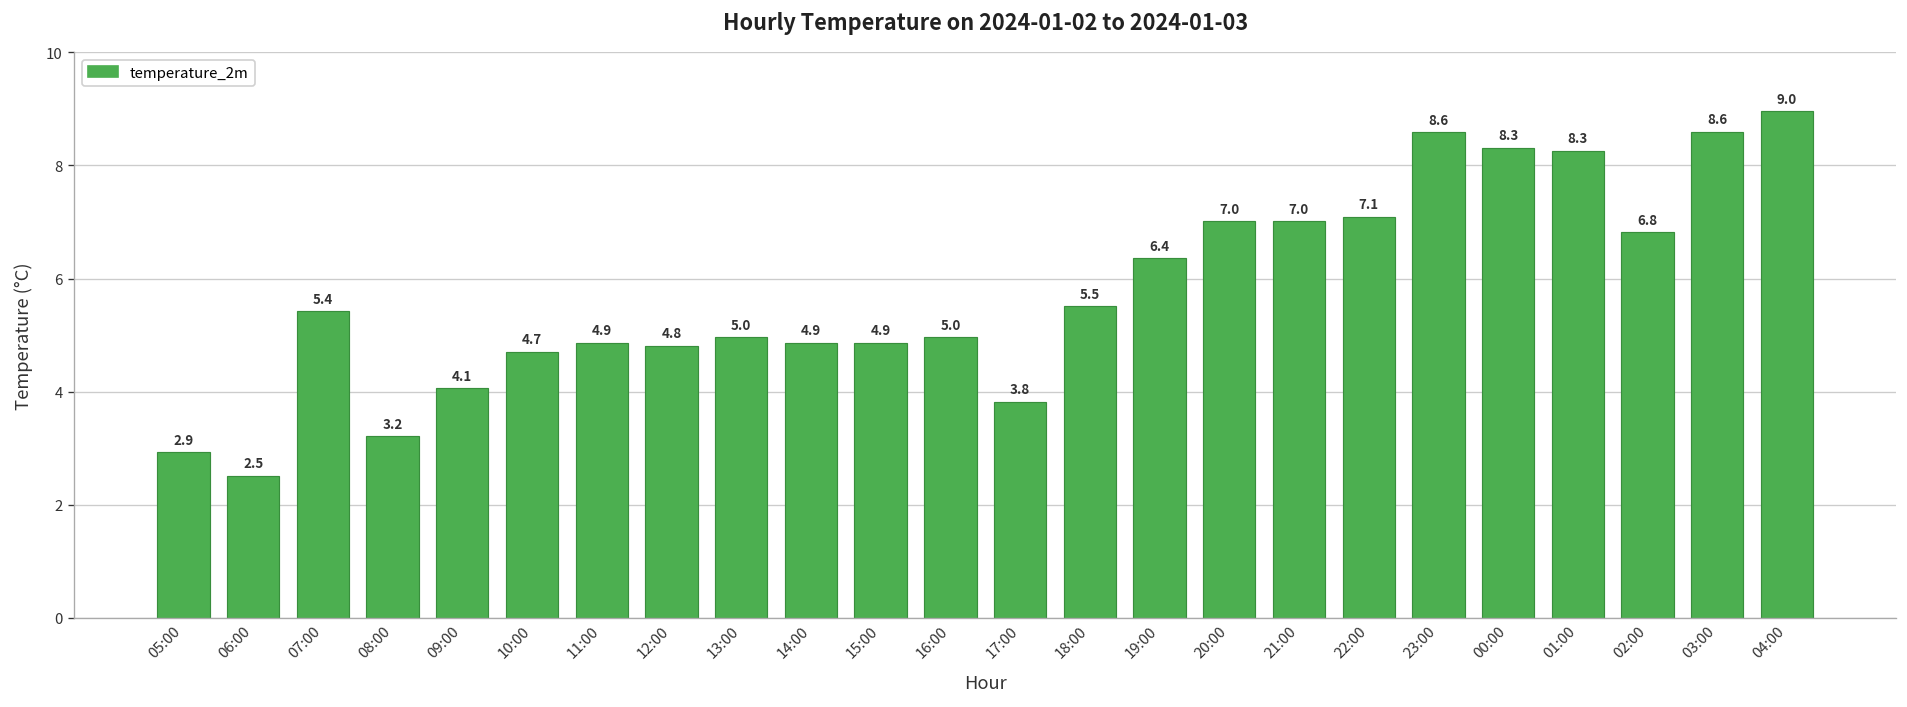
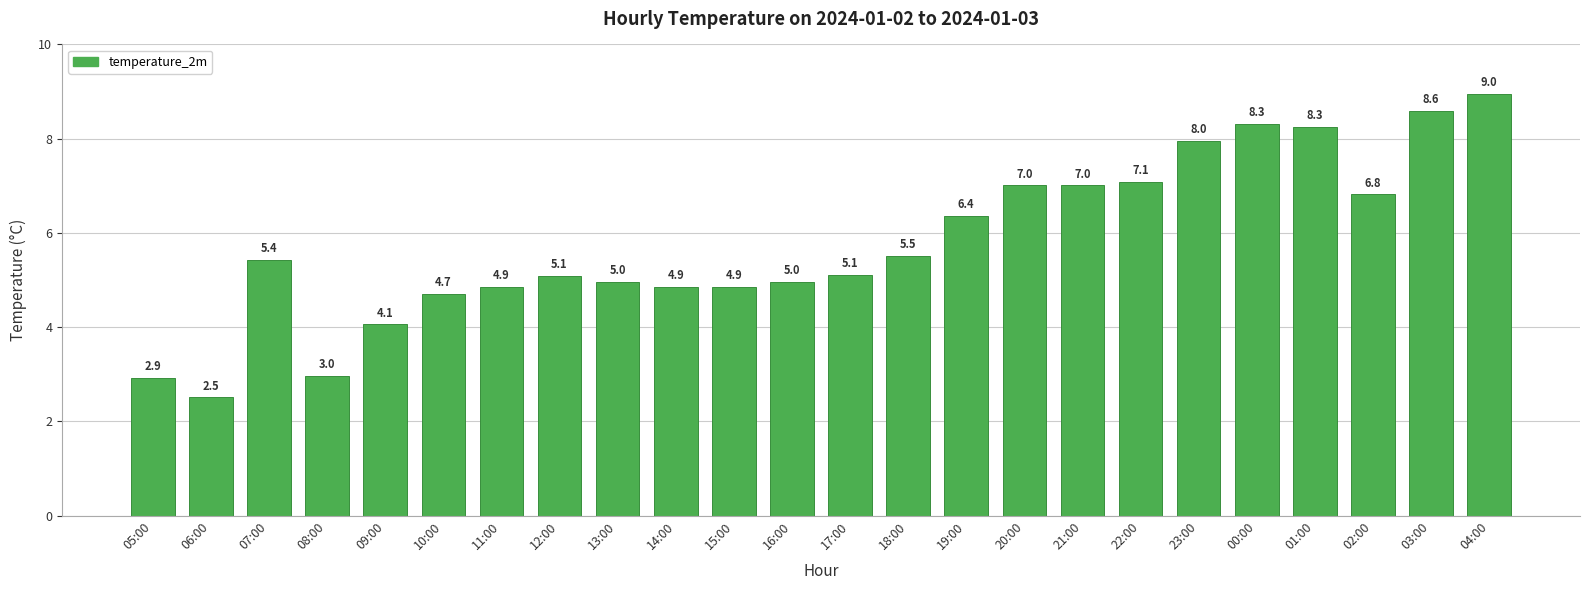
08:00: 3.2 -> 3.0
12:00: 4.8 -> 5.1
17:00: 3.8 -> 5.1
23:00: 8.6 -> 8.0
